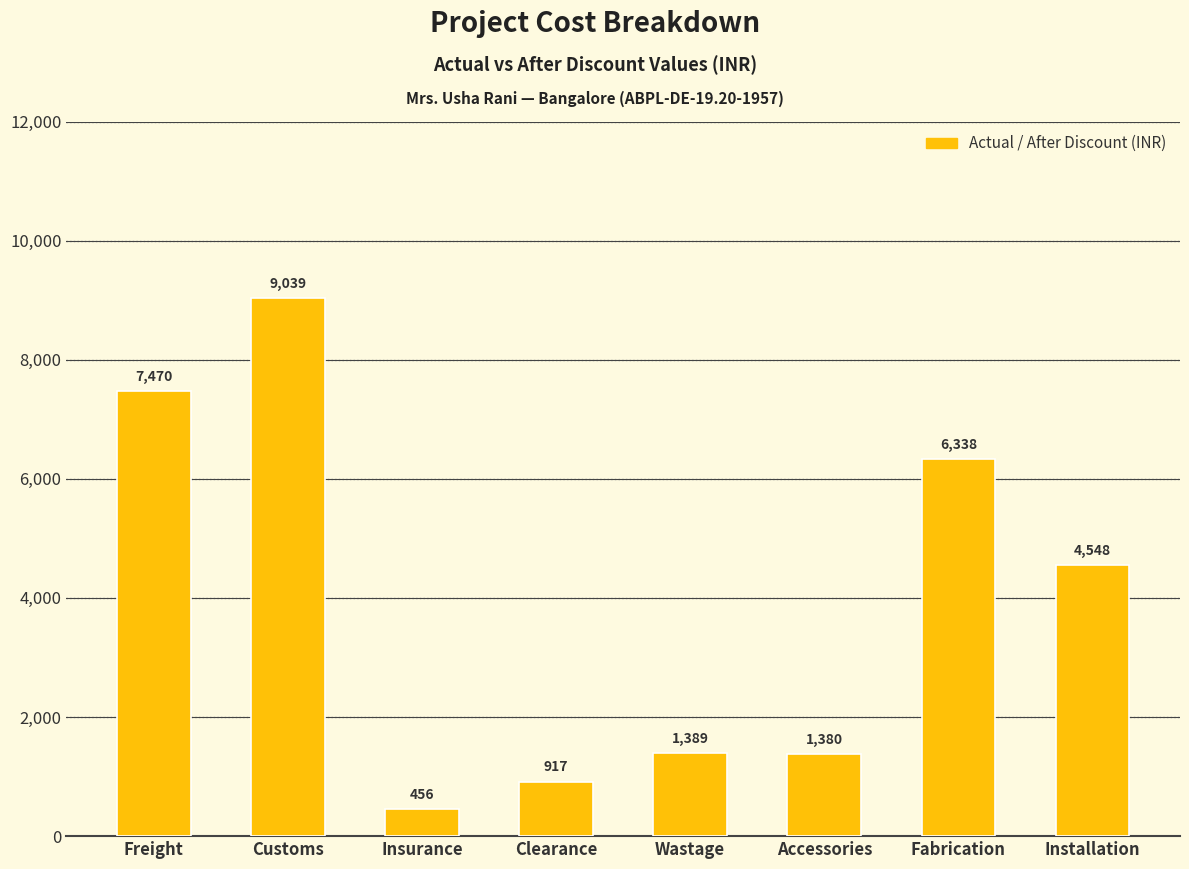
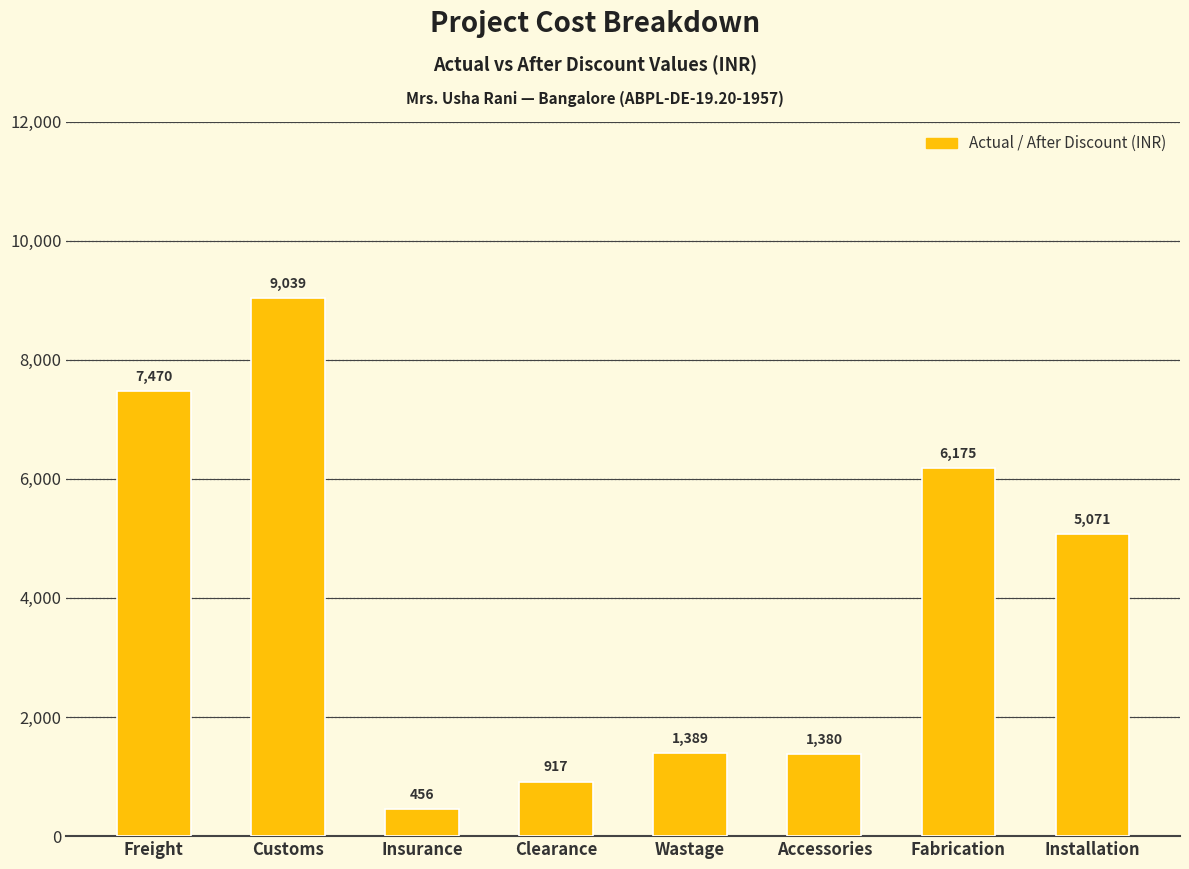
Fabrication: 6,338 -> 6,175
Installation: 4,548 -> 5,071
